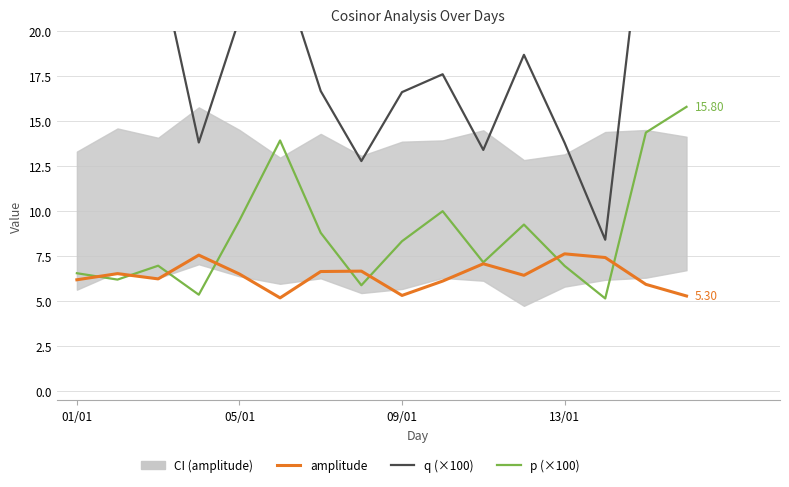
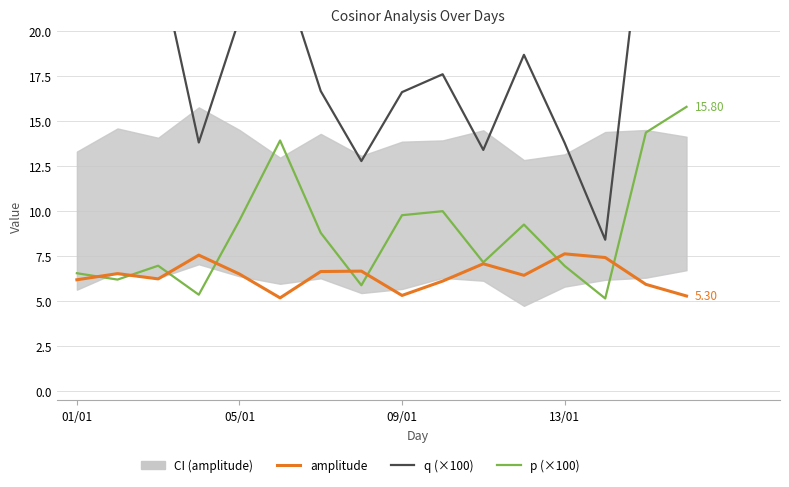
p (×100), 09/01: 8.3 -> 9.8
